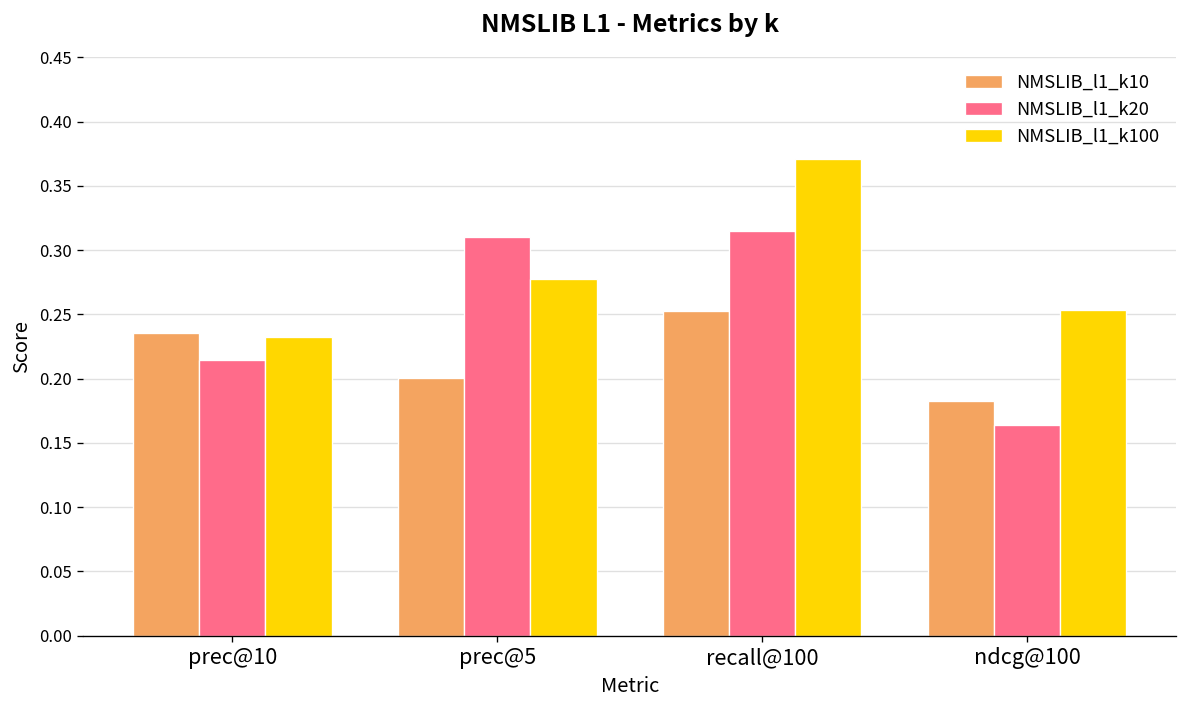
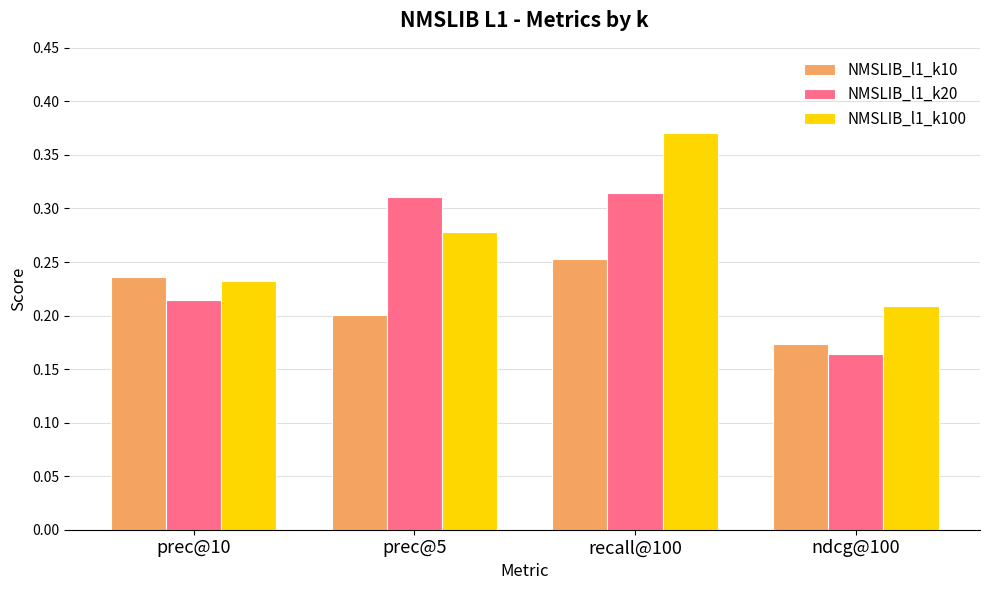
NMSLIB_l1_k10, ndcg@100: 0.183 -> 0.173
NMSLIB_l1_k100, ndcg@100: 0.254 -> 0.209
